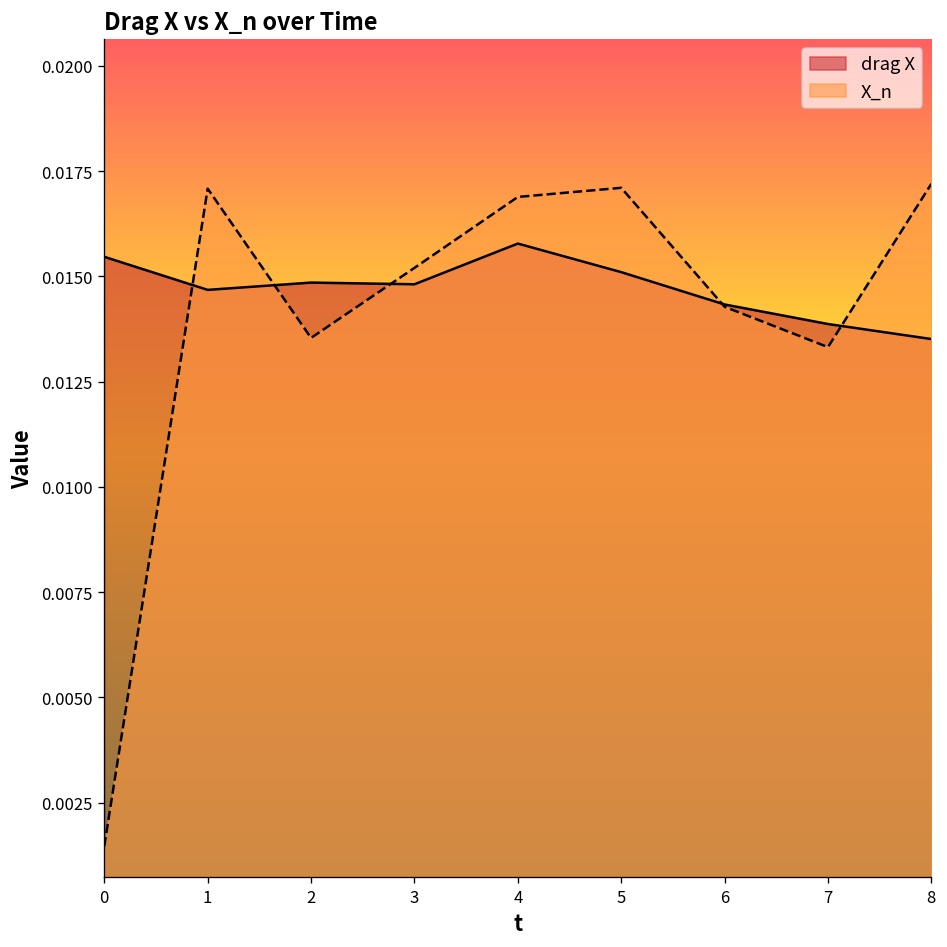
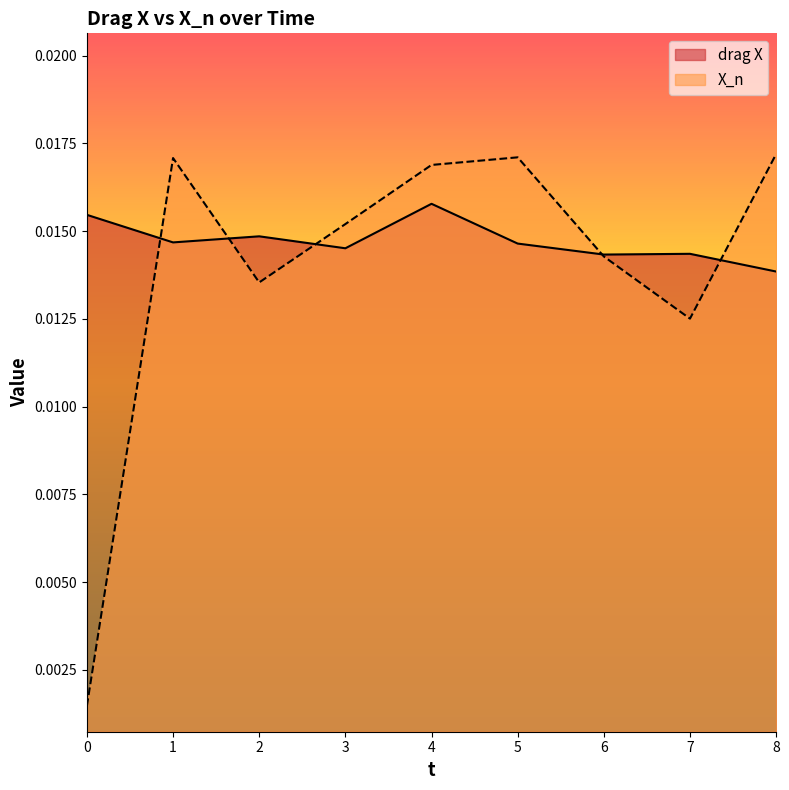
drag X, 3: 0.0148 -> 0.0145
drag X, 5: 0.0151 -> 0.0146
drag X, 7: 0.0139 -> 0.0144
X_n, 7: 0.0133 -> 0.0125
drag X, 8: 0.0135 -> 0.0138
